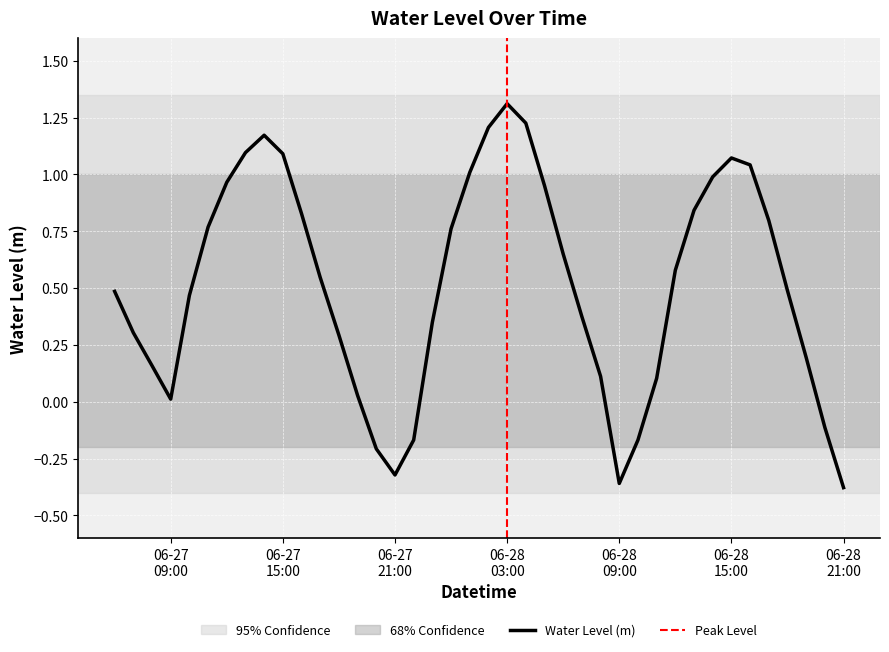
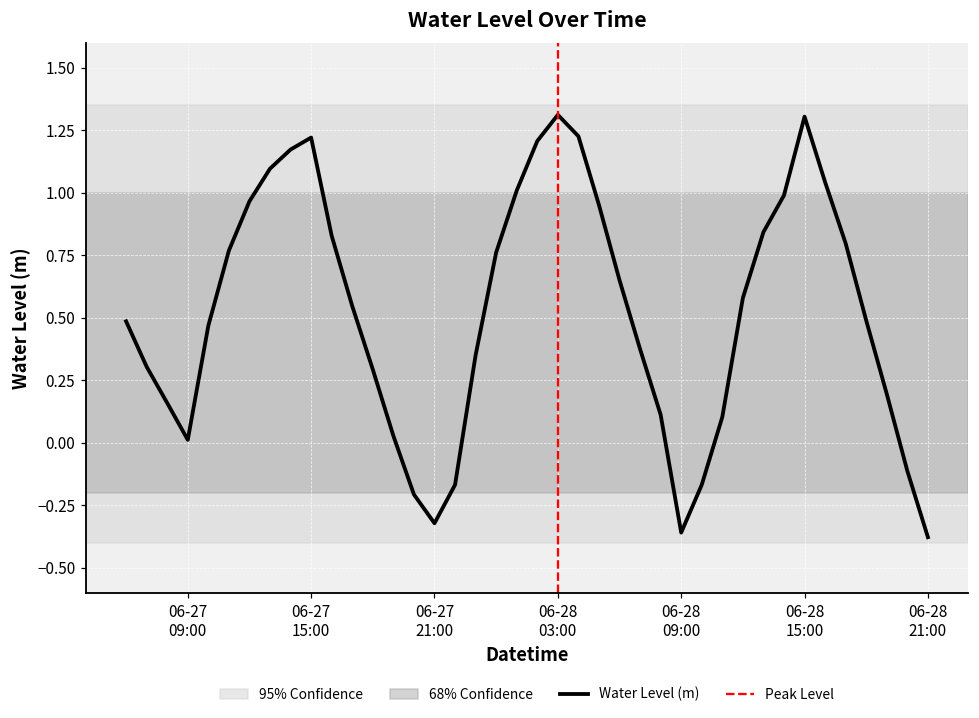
06-27 15:00: 1.09 -> 1.22
06-28 15:00: 1.07 -> 1.30
